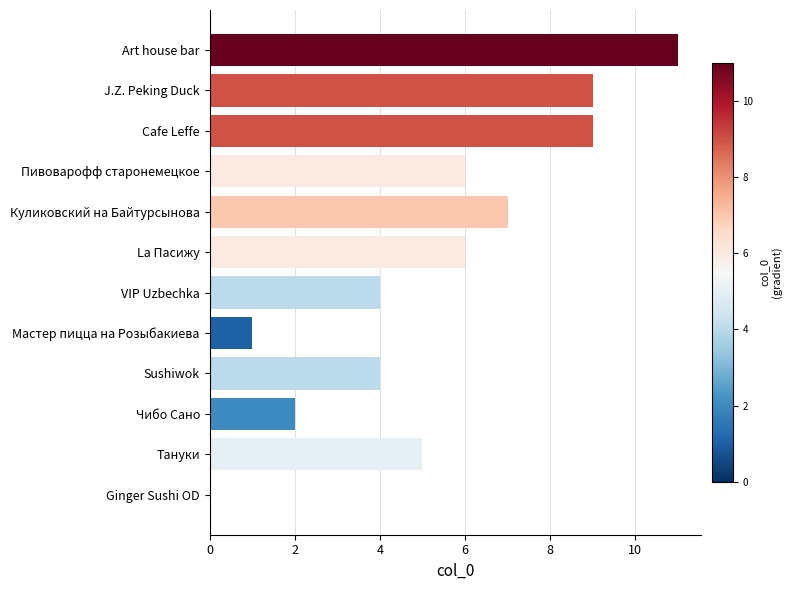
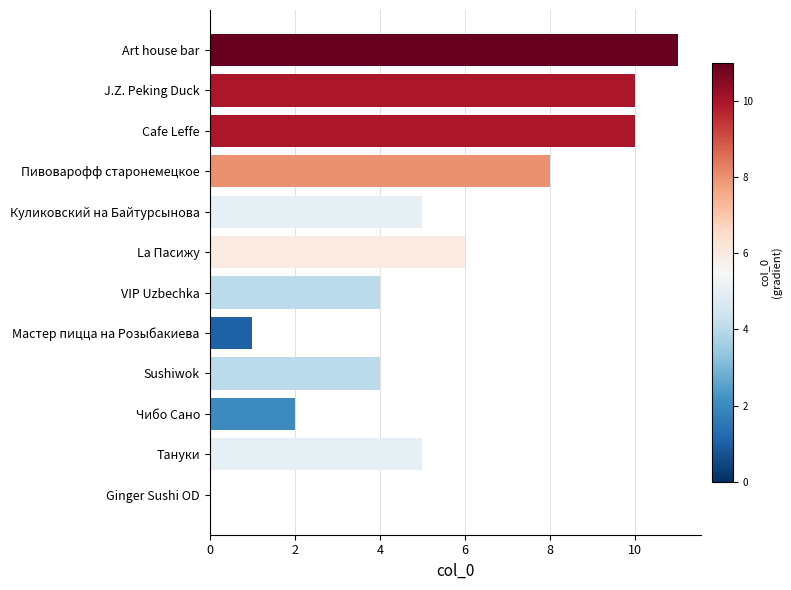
J.Z. Peking Duck: 9 -> 10
Cafe Leffe: 9 -> 10
Пивоварофф старонемецкое: 6 -> 8
Куликовский на Байтурсынова: 7 -> 5
